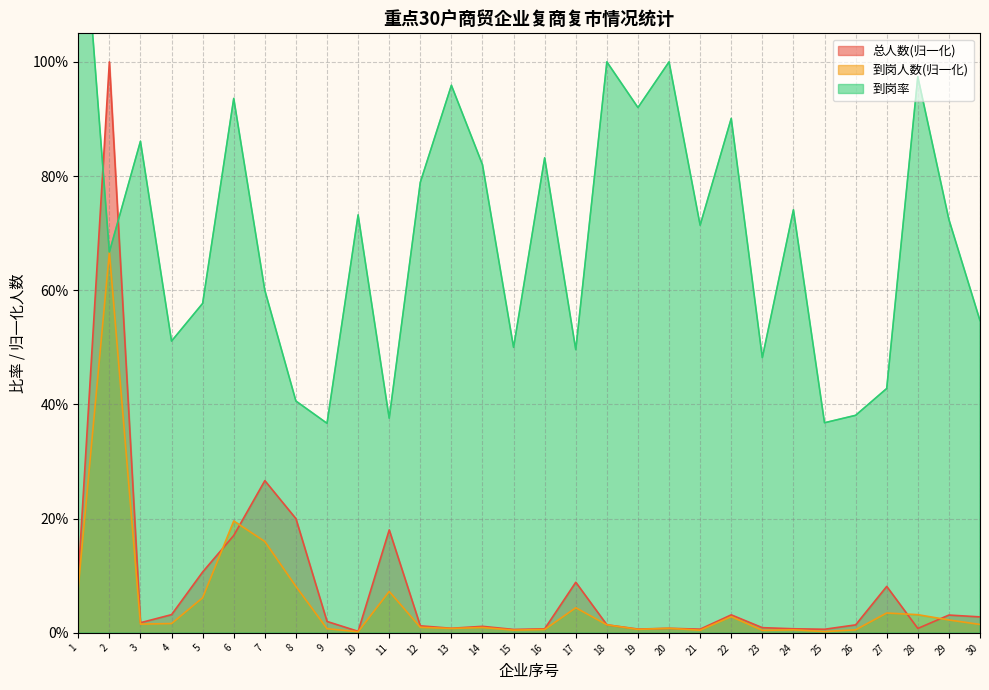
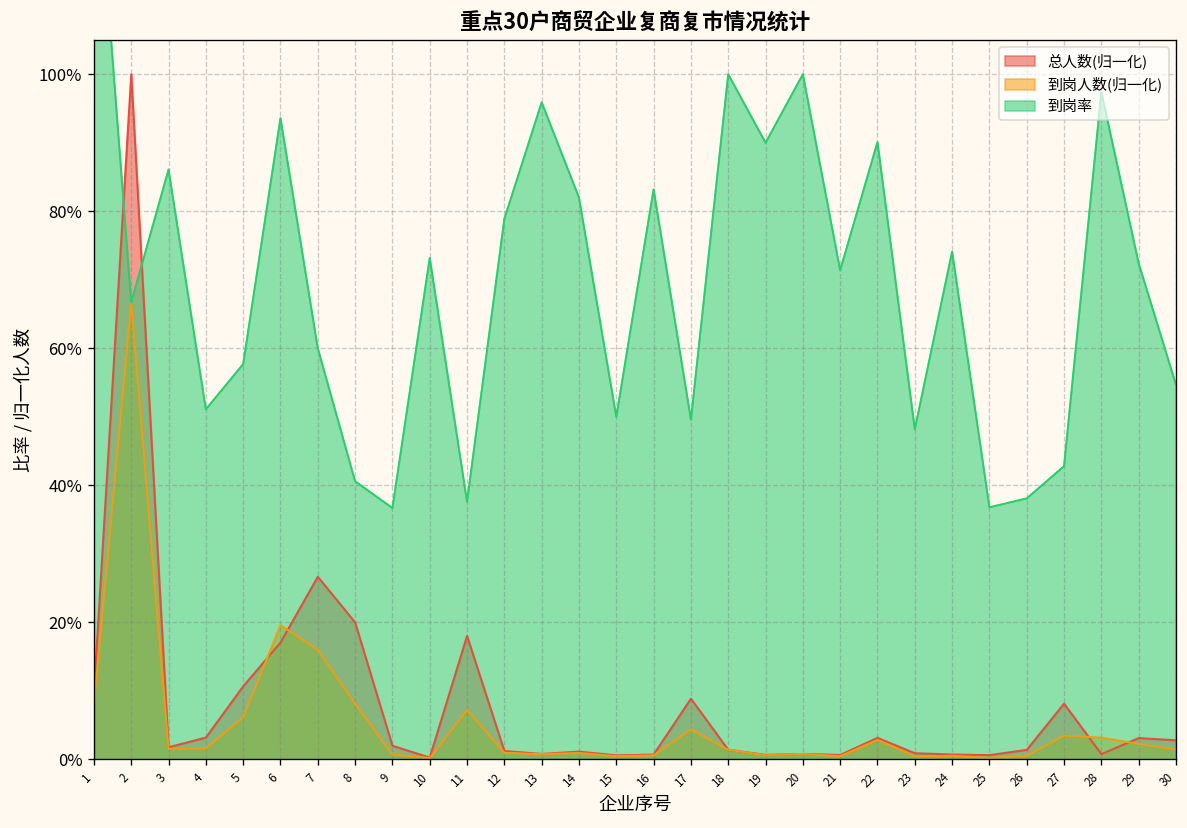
到岗率, 19: 92% -> 90%
